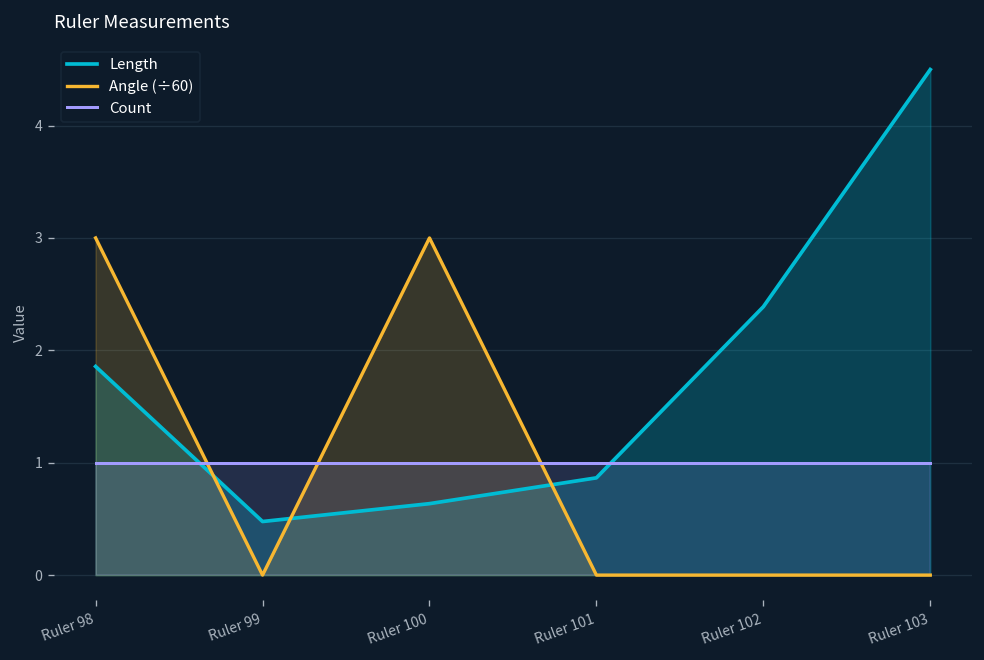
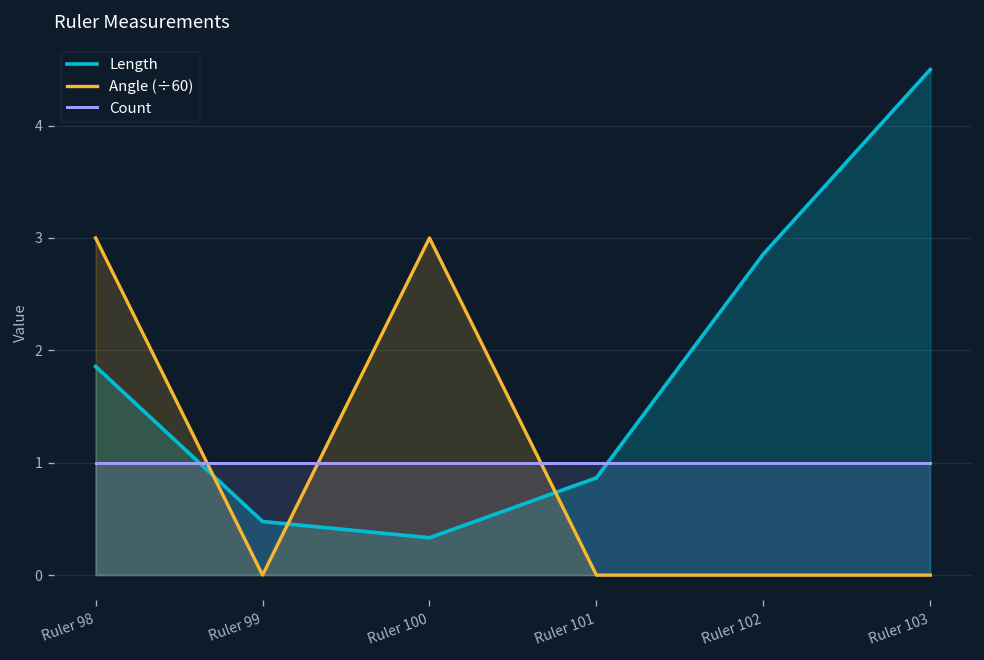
Length, Ruler 100: 0.6 -> 0.3
Length, Ruler 102: 2.4 -> 2.9
